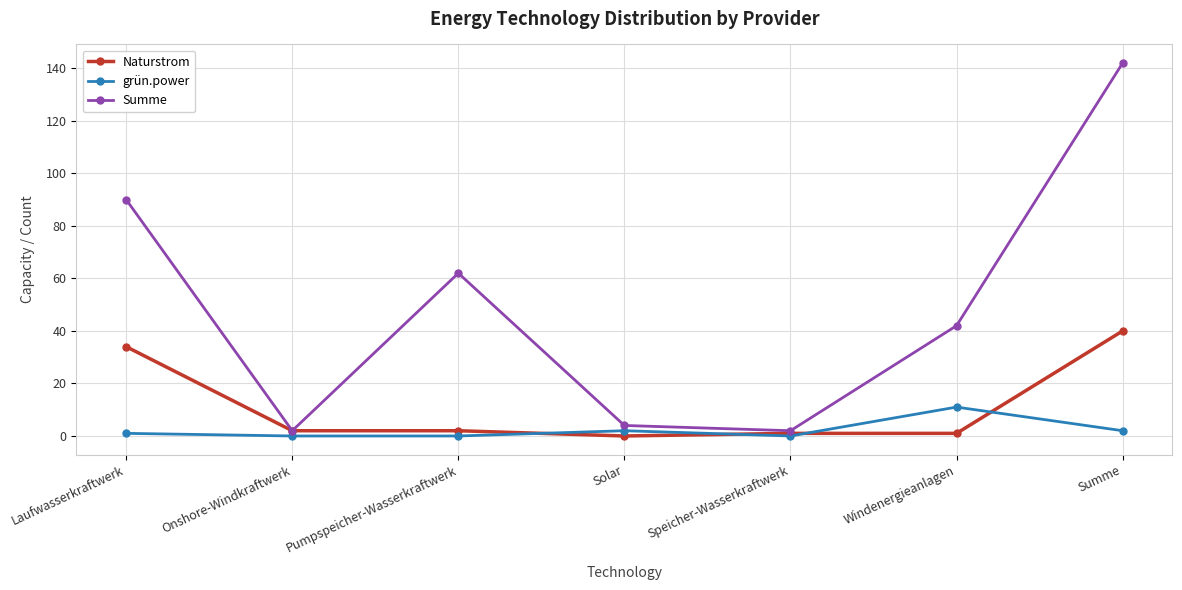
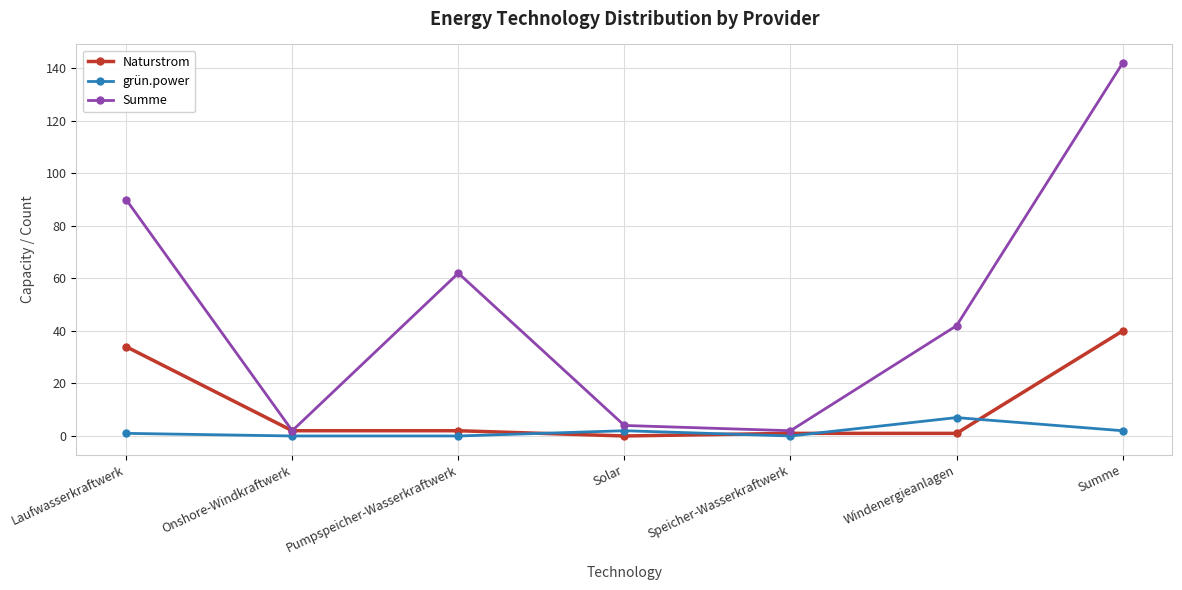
grün.power, Windenergieanlagen: 11 -> 7
